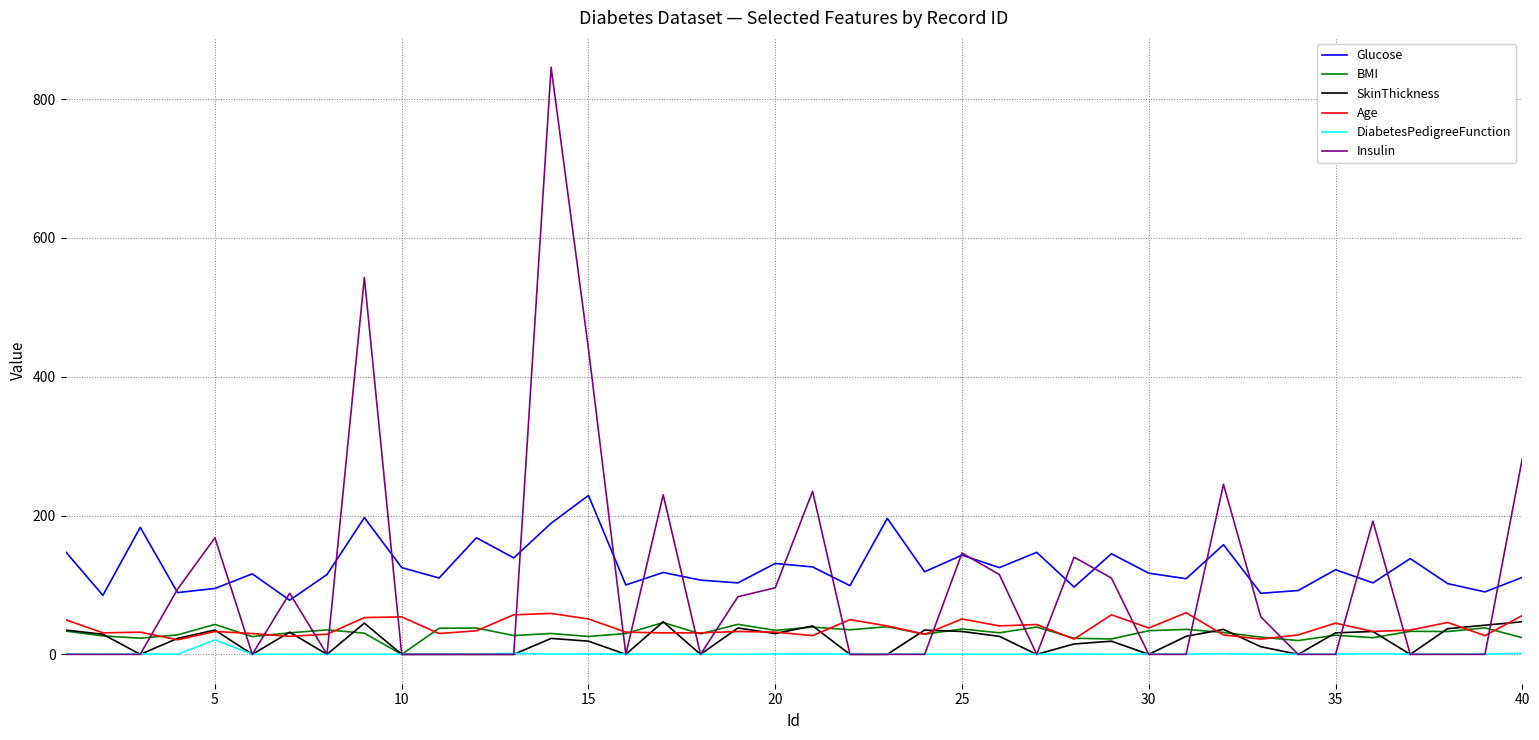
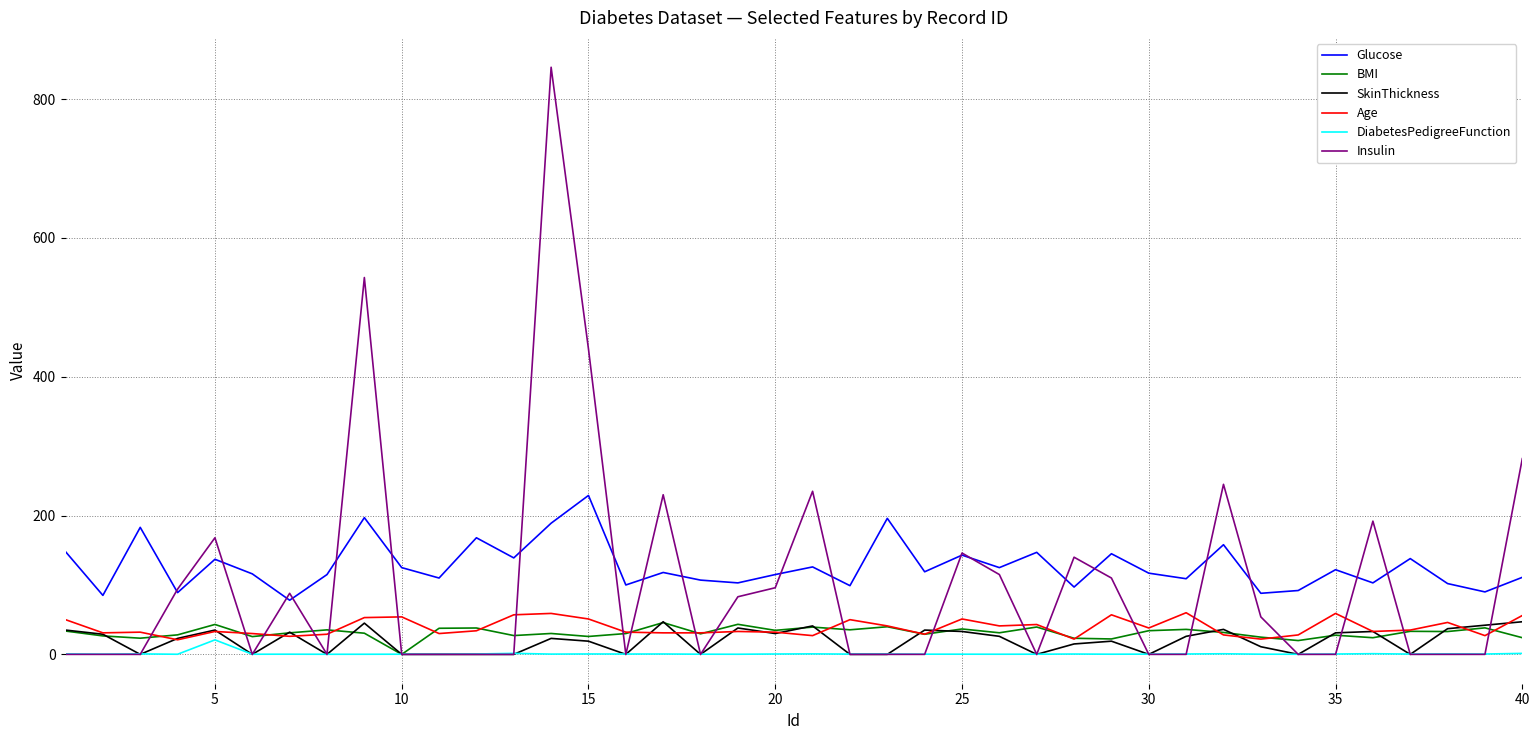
Glucose, 5: 100 -> 140
Glucose, 20: 130 -> 120
Age, 35: 50 -> 60
